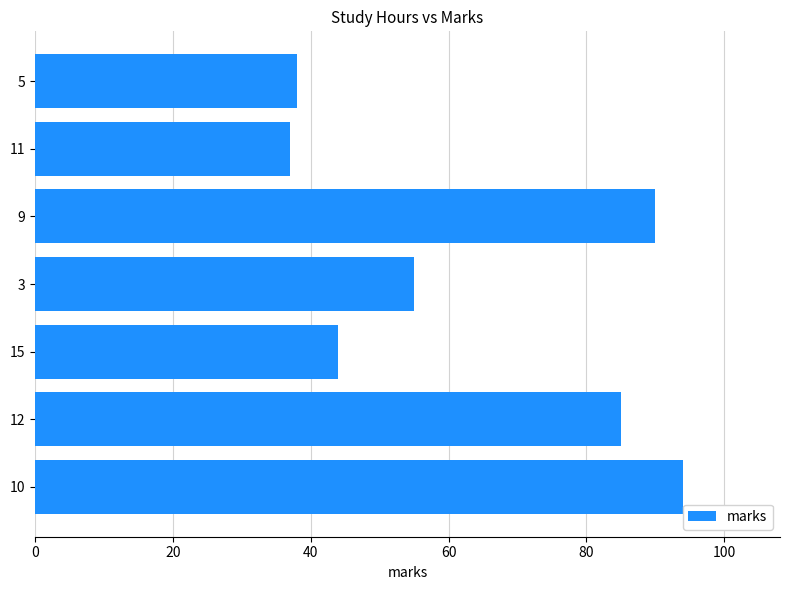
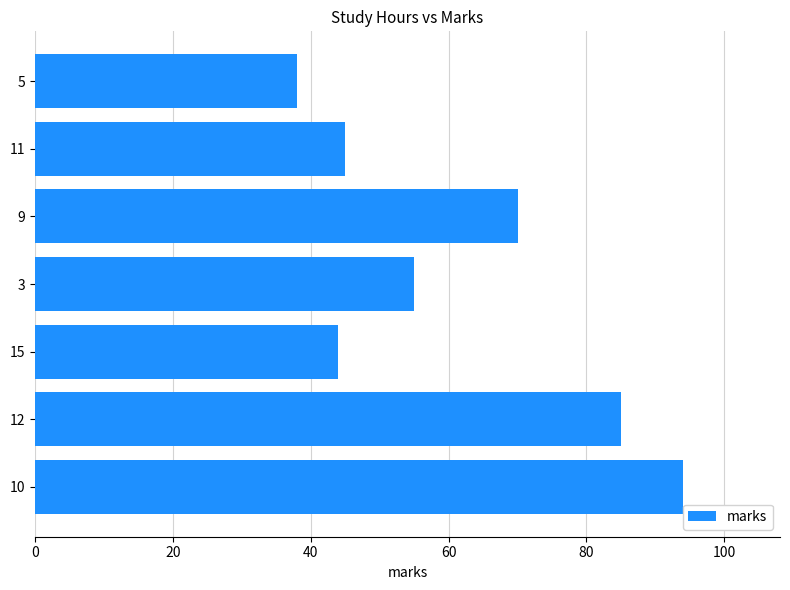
11: 37 -> 45
9: 90 -> 70
